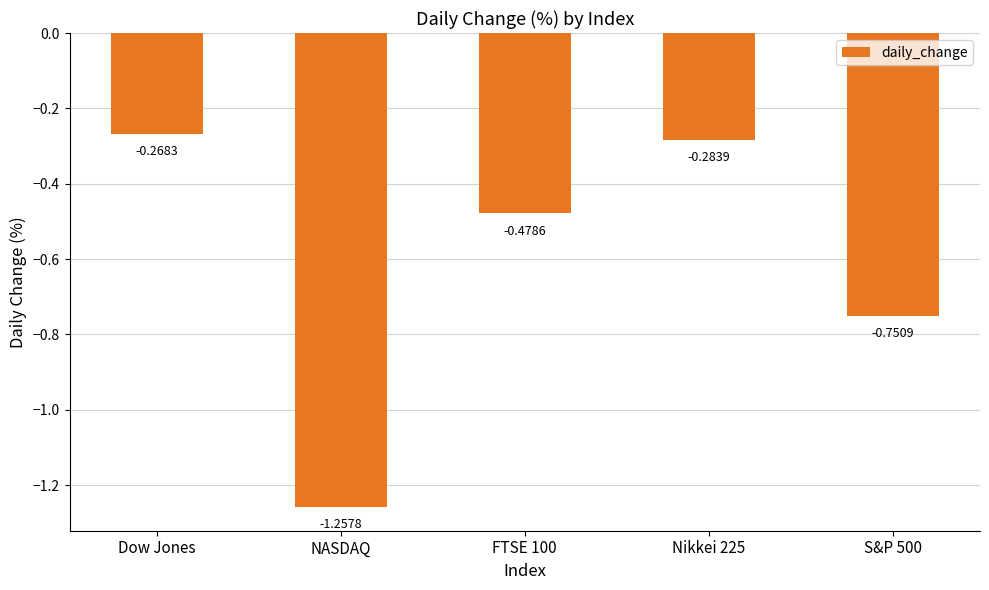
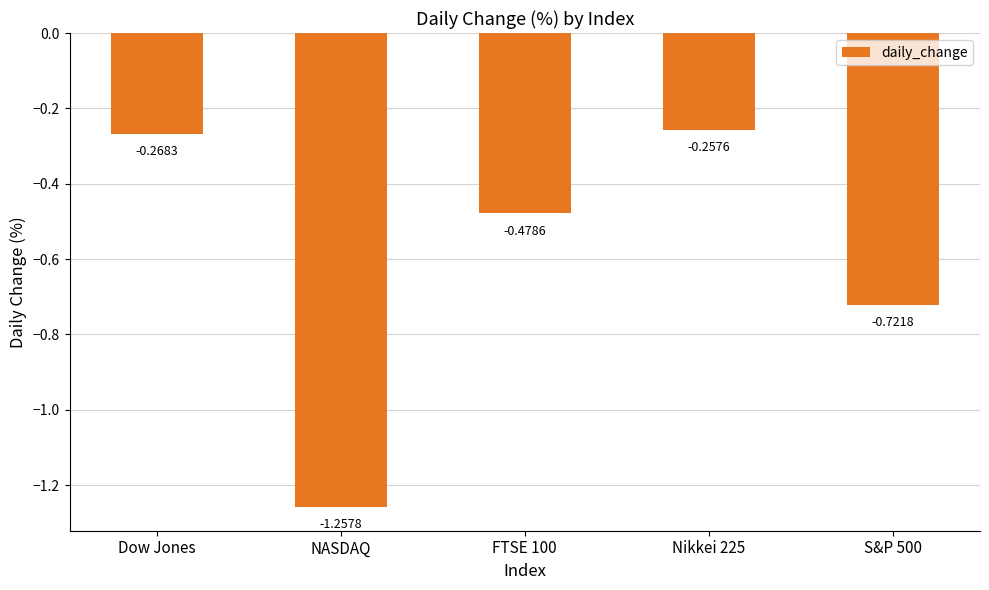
Nikkei 225: -0.2839 -> -0.2576
S&P 500: -0.7509 -> -0.7218
